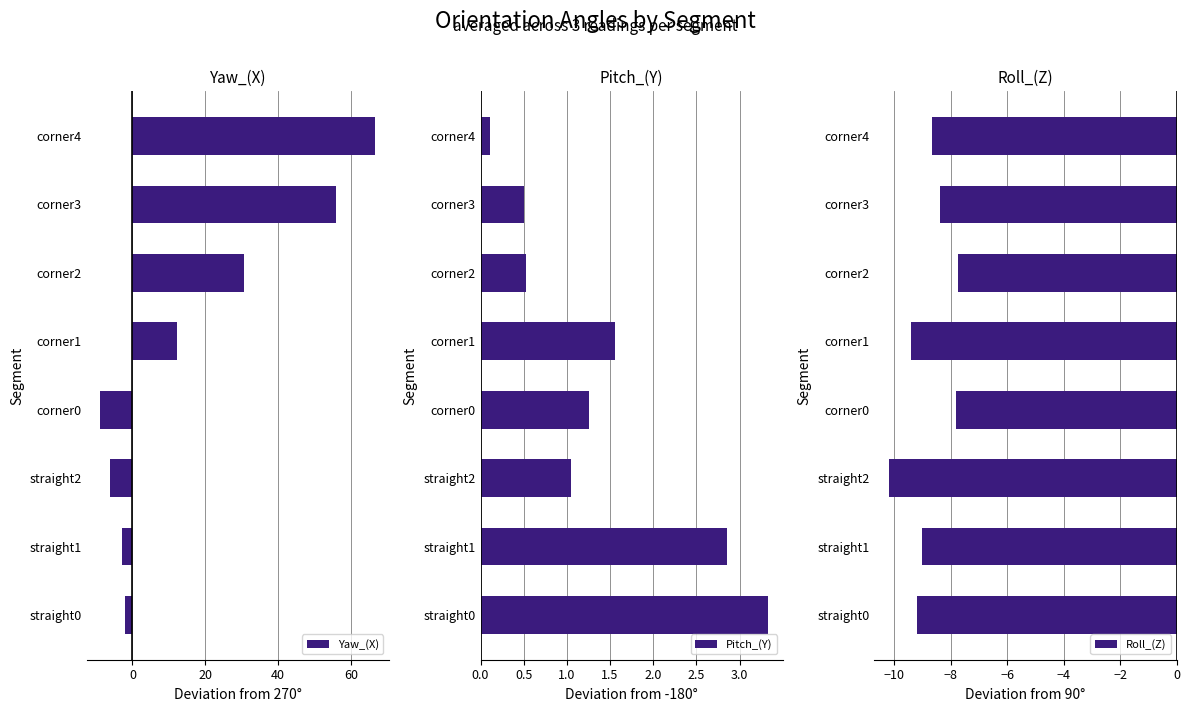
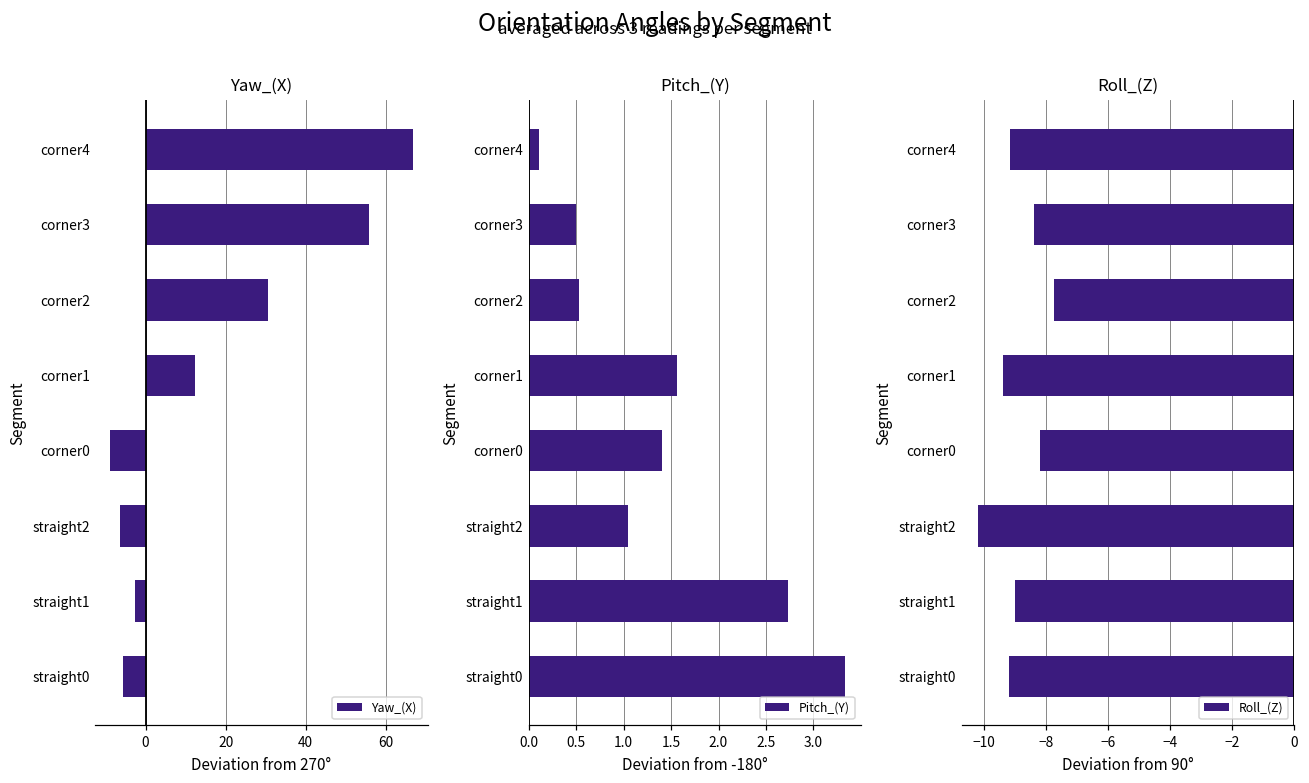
Yaw_(X), straight0: -2 -> -6
Pitch_(Y), corner0: 1.3 -> 1.4
Pitch_(Y), straight1: 2.9 -> 2.7
Roll_(Z), corner4: -8.7 -> -9.2
Roll_(Z), corner0: -7.8 -> -8.2
